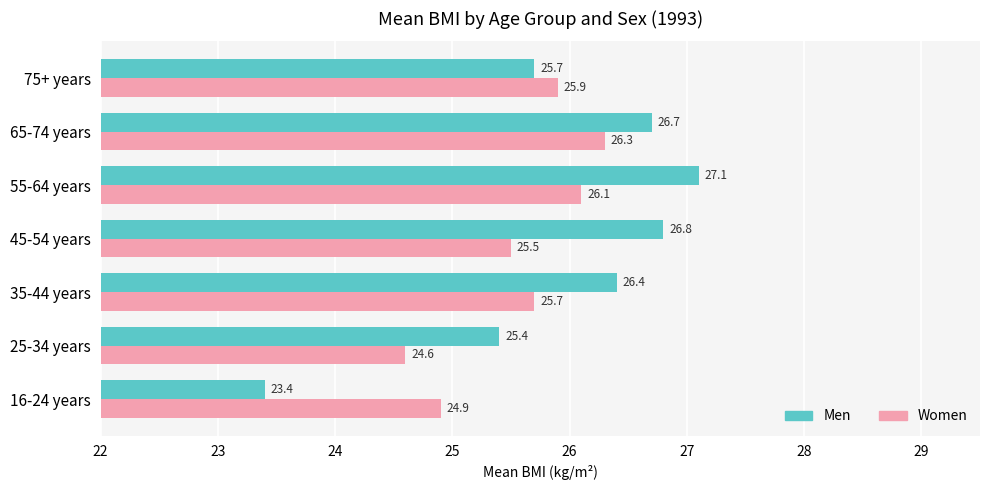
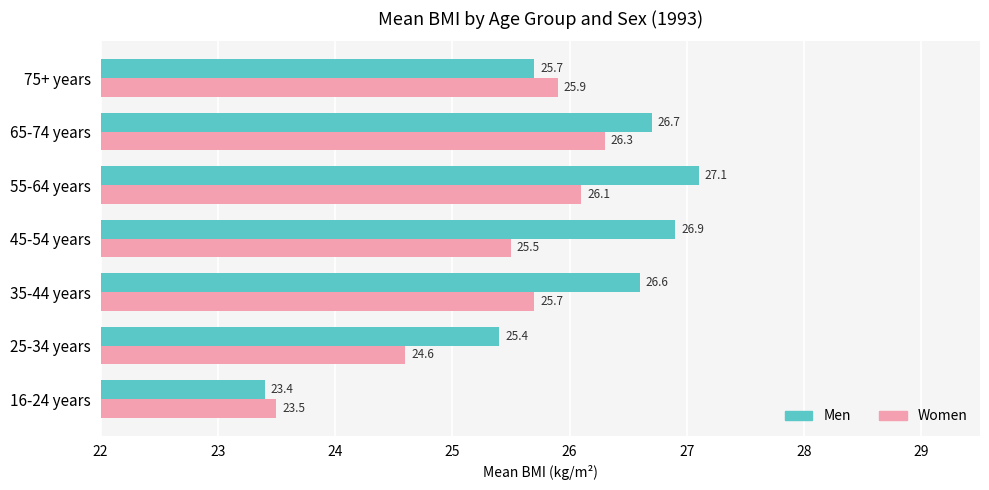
Men, 45-54 years: 26.8 -> 26.9
Men, 35-44 years: 26.4 -> 26.6
Women, 16-24 years: 24.9 -> 23.5
